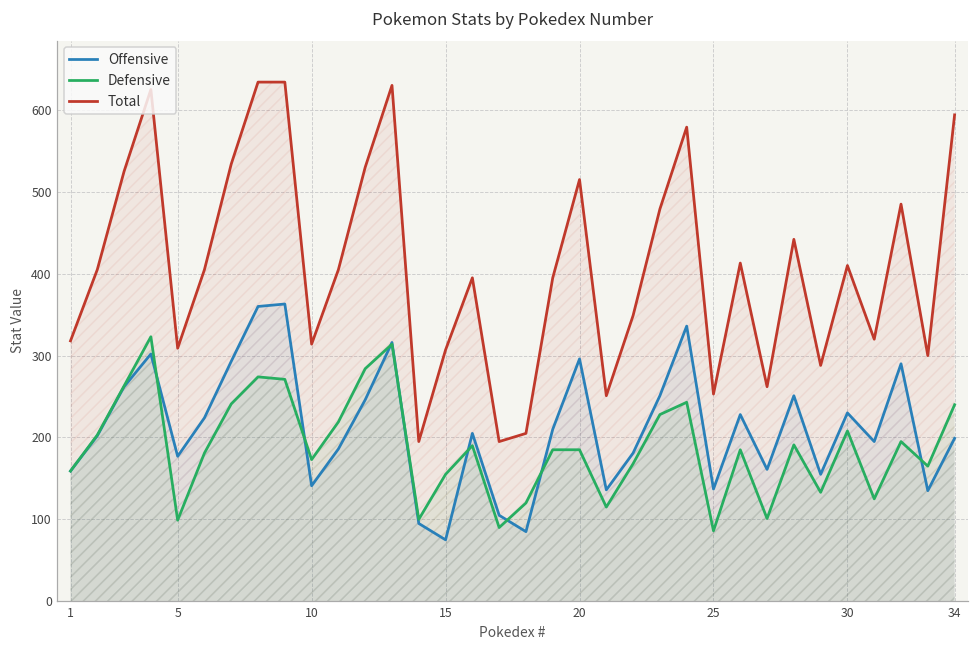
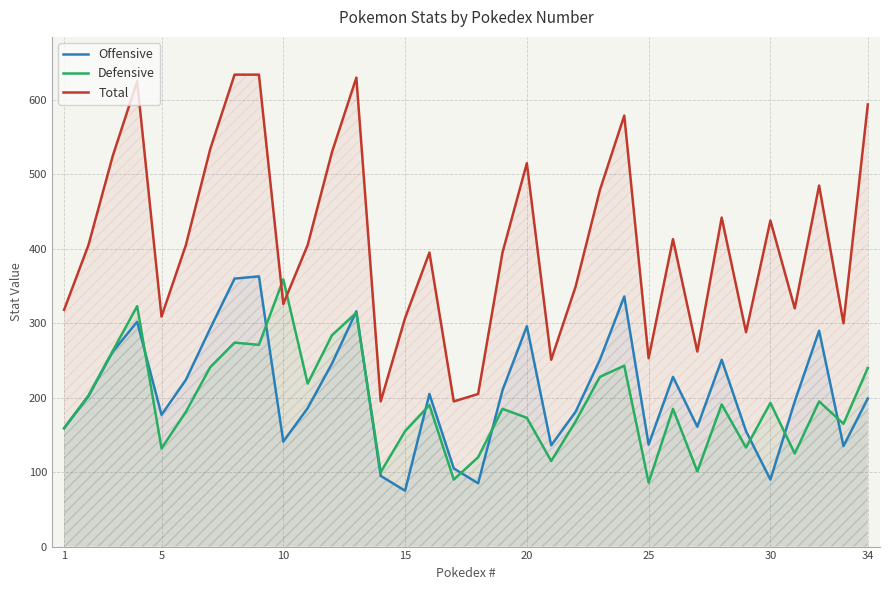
Defensive, 5: 100 -> 130
Defensive, 10: 170 -> 360
Total, 10: 310 -> 330
Defensive, 20: 190 -> 170
Offensive, 30: 230 -> 90
Defensive, 30: 210 -> 190
Total, 30: 410 -> 440
